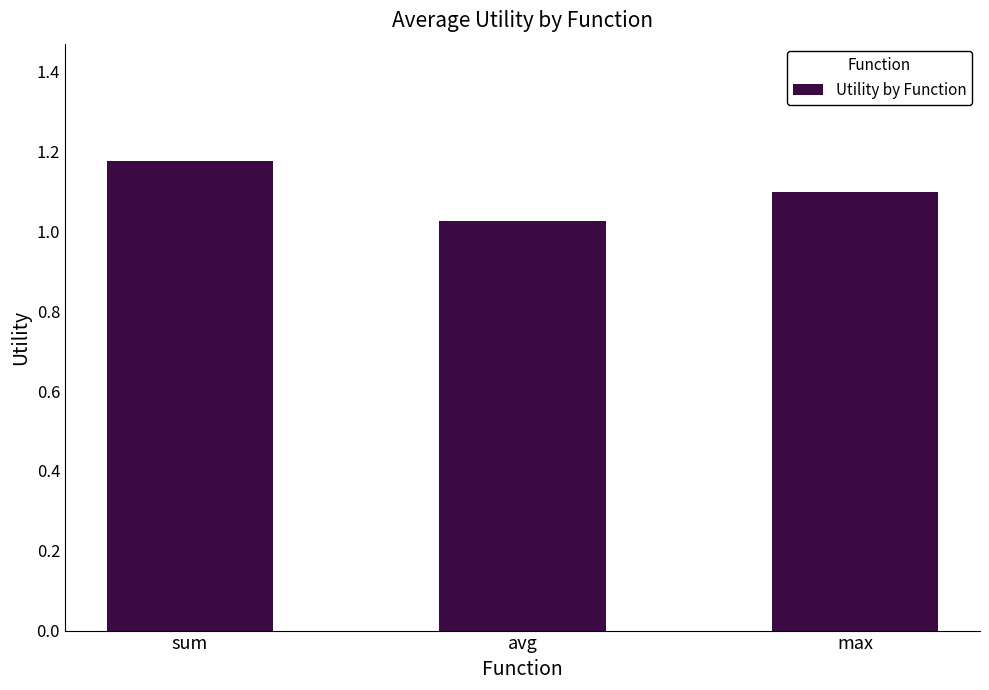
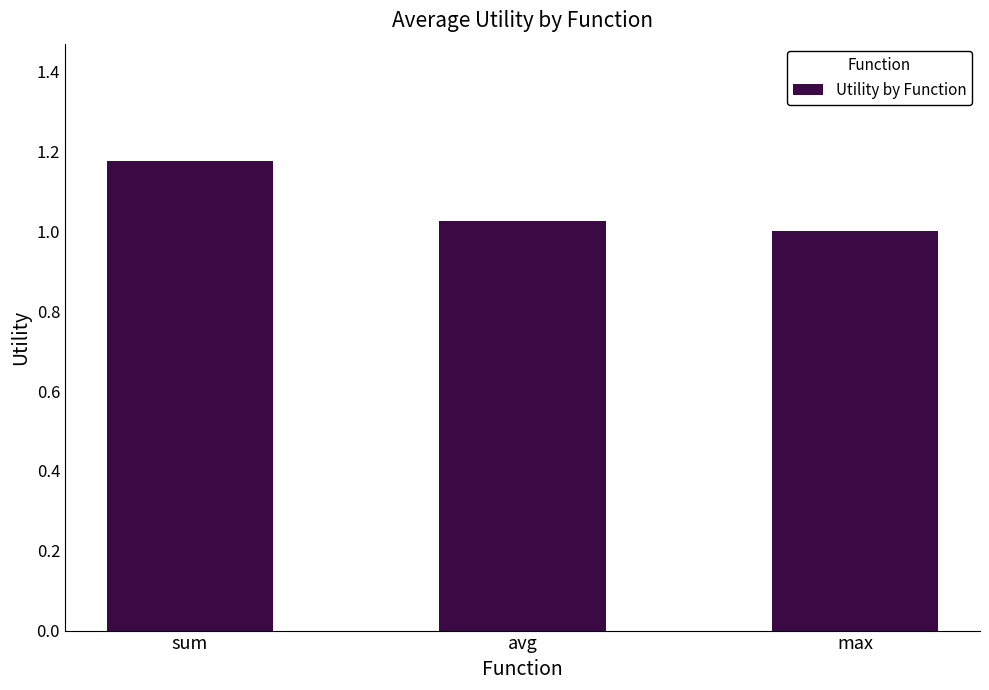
max: 1.1 -> 1.0
